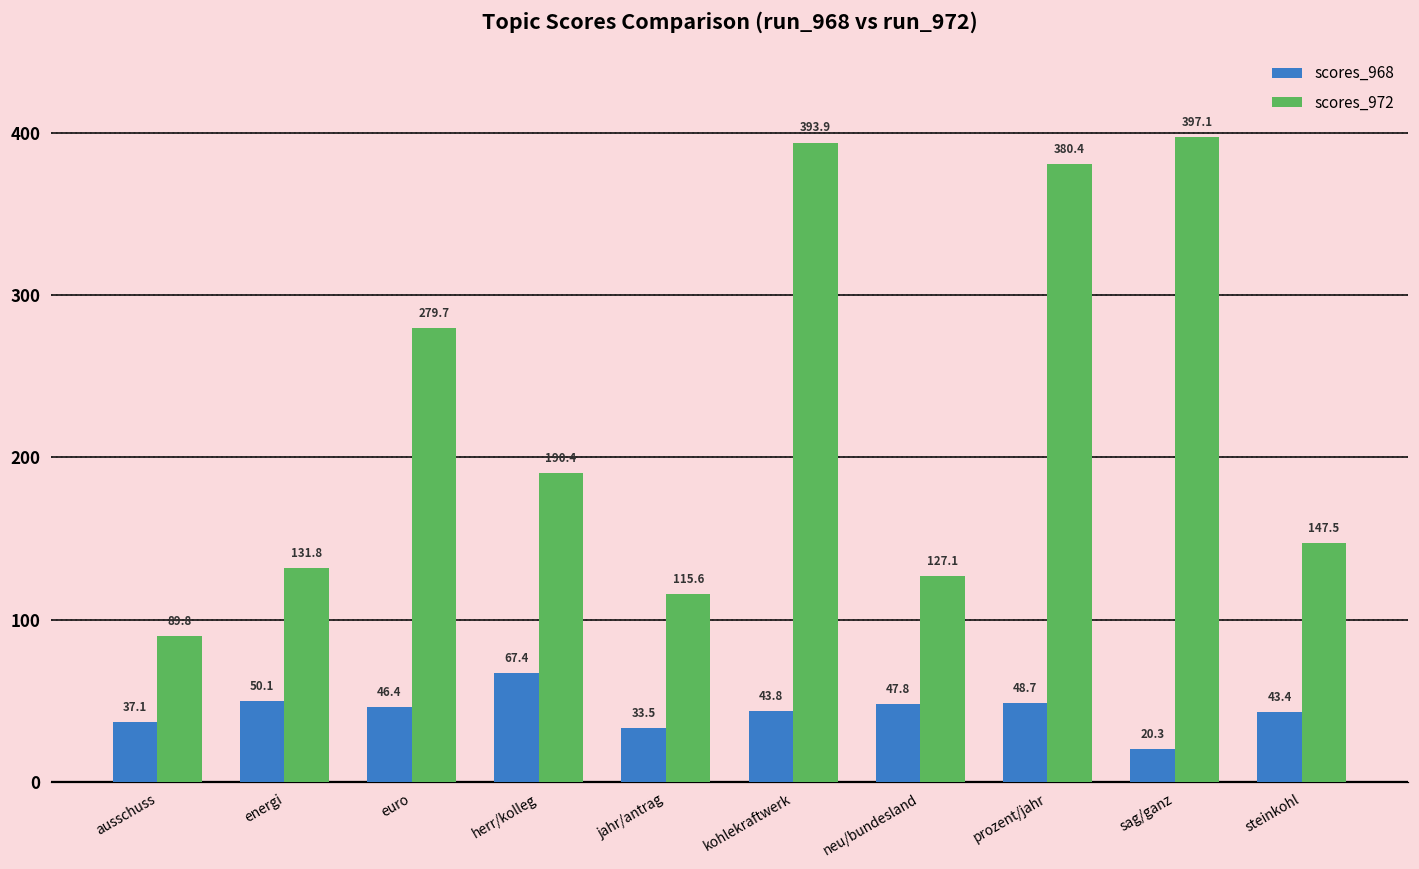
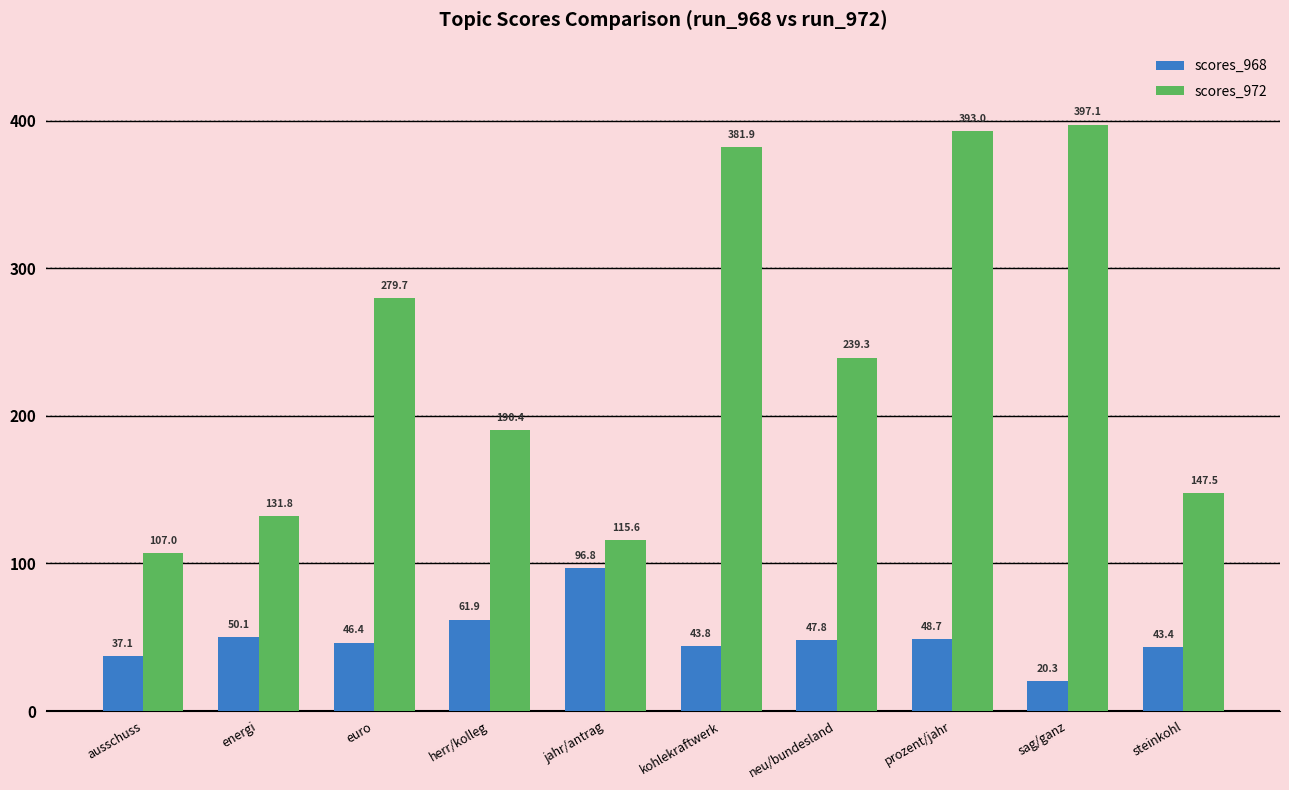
scores_972, ausschuss: 89.8 -> 107.0
scores_968, herr/kolleg: 67.4 -> 61.9
scores_968, jahr/antrag: 33.5 -> 96.8
scores_972, kohlekraftwerk: 393.9 -> 381.9
scores_972, neu/bundesland: 127.1 -> 239.3
scores_972, prozent/jahr: 380.4 -> 393.0
